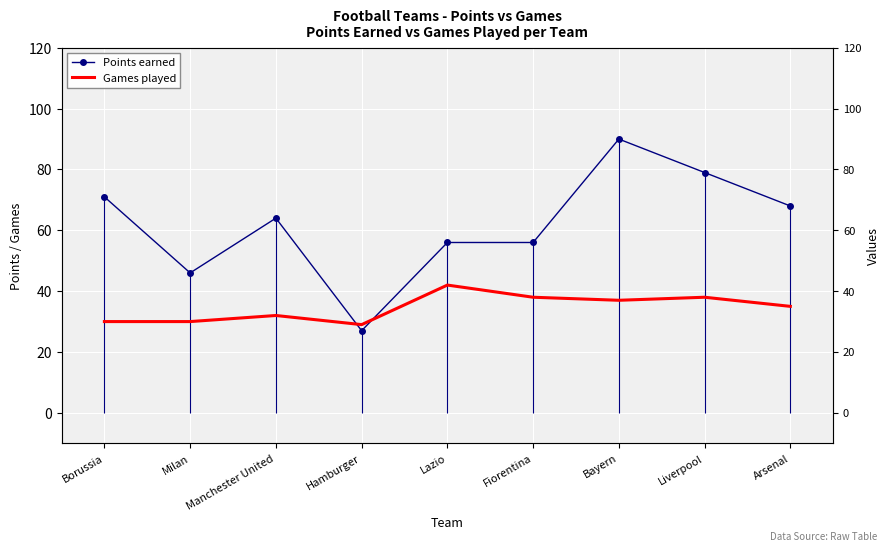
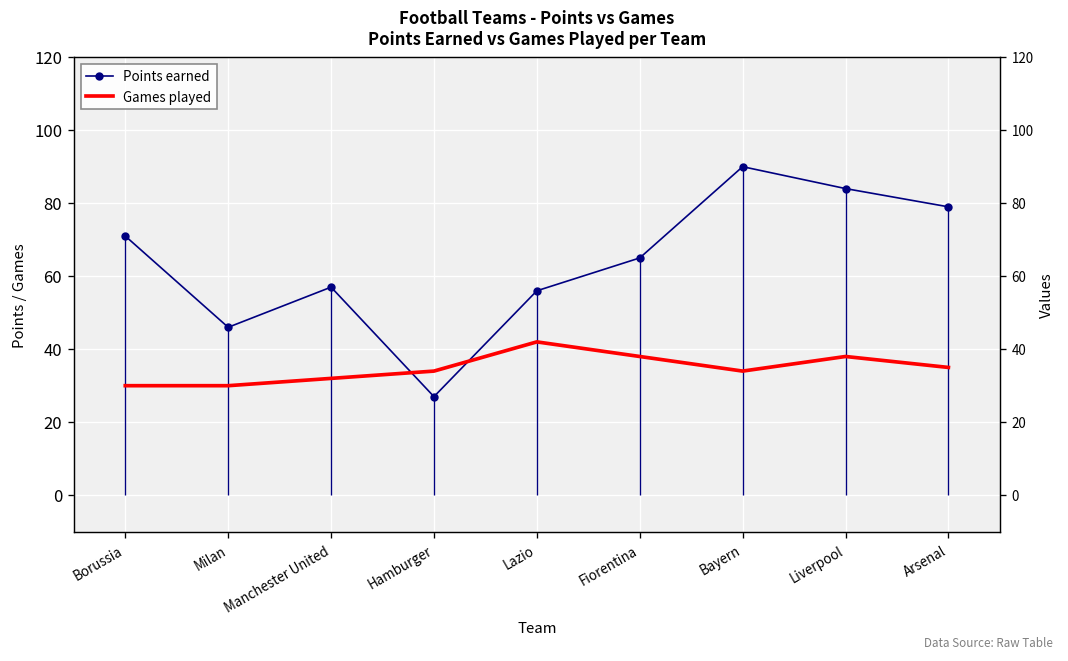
Points earned, Manchester United: 64 -> 57
Games played, Hamburger: 29 -> 34
Points earned, Fiorentina: 56 -> 65
Games played, Bayern: 37 -> 34
Points earned, Liverpool: 79 -> 84
Points earned, Arsenal: 68 -> 79
